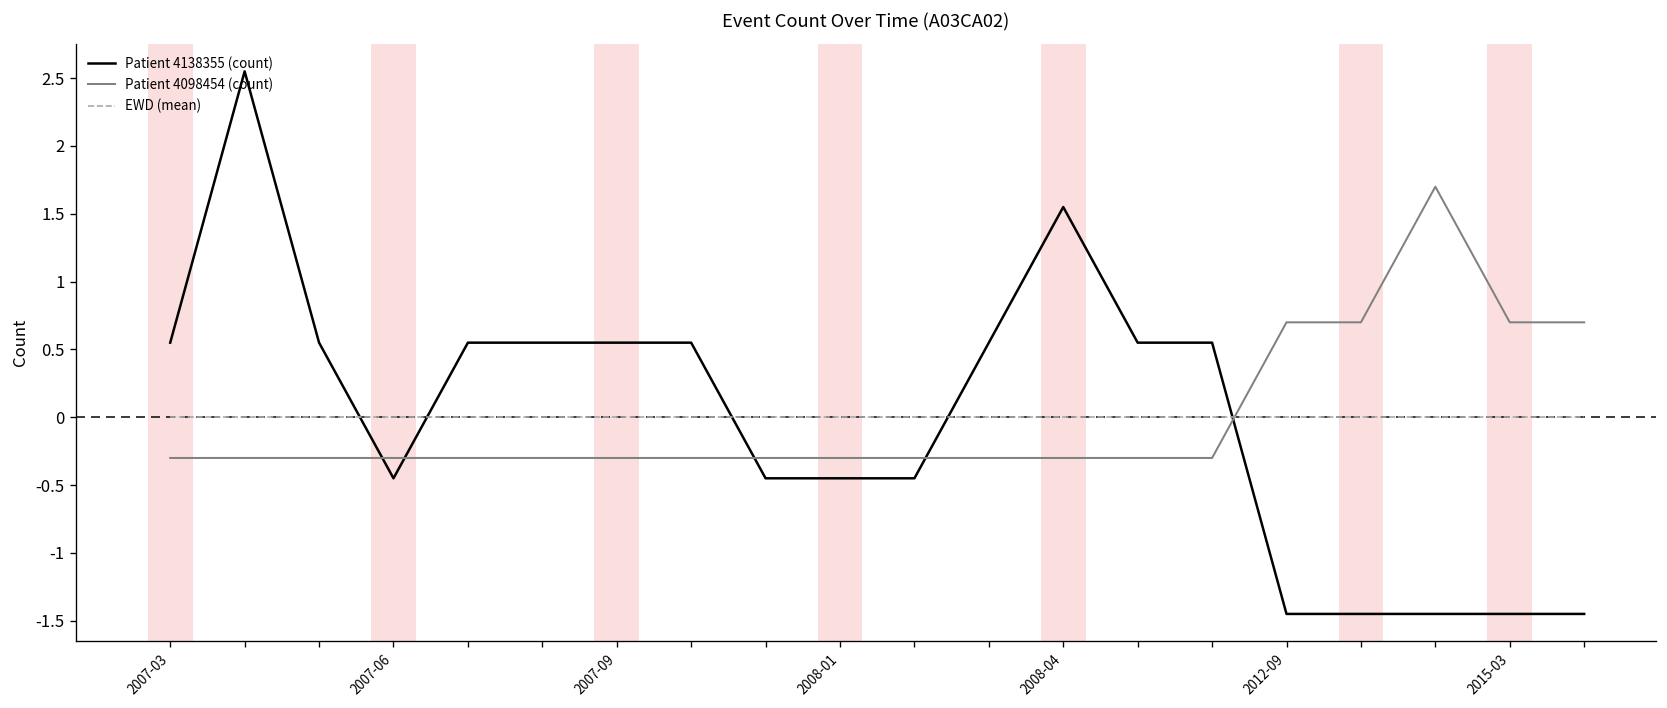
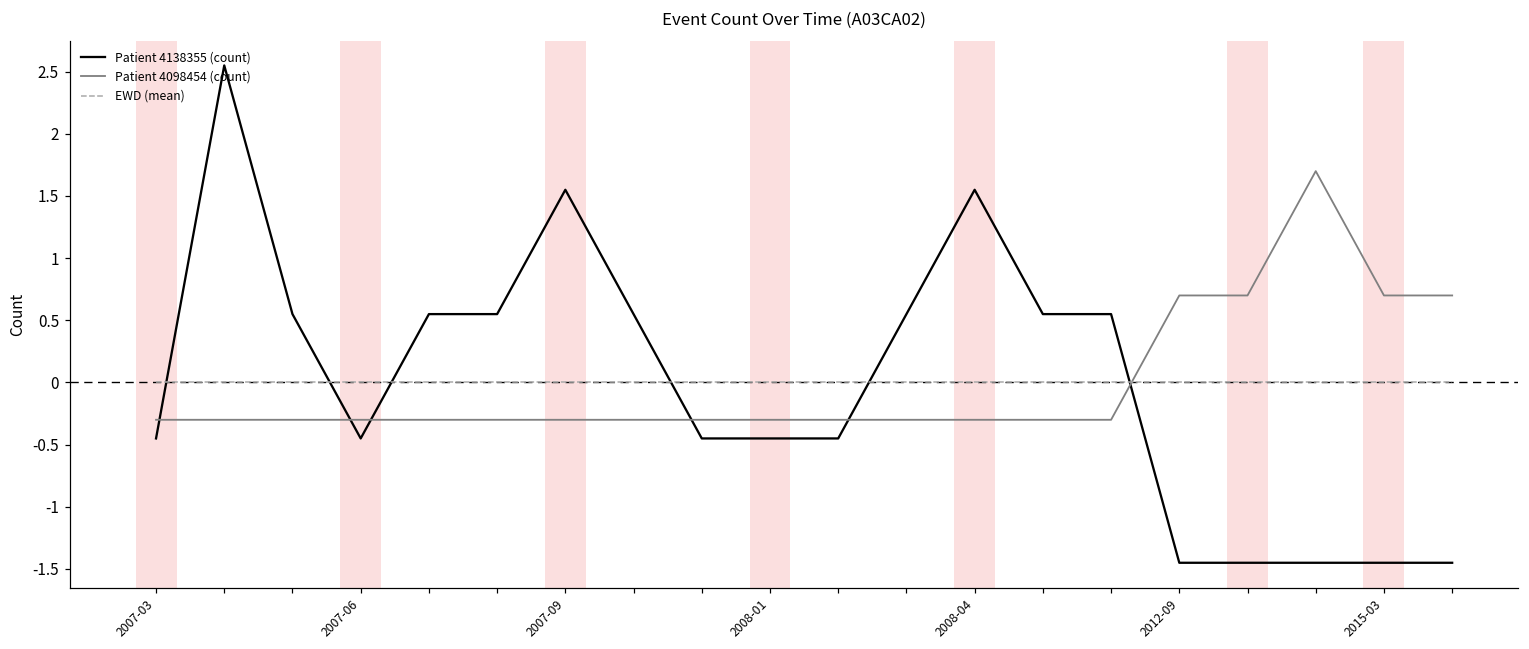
Patient 4138355 (count), 2007-03: 0.55 -> -0.45
Patient 4138355 (count), 2007-09: 0.55 -> 1.55
